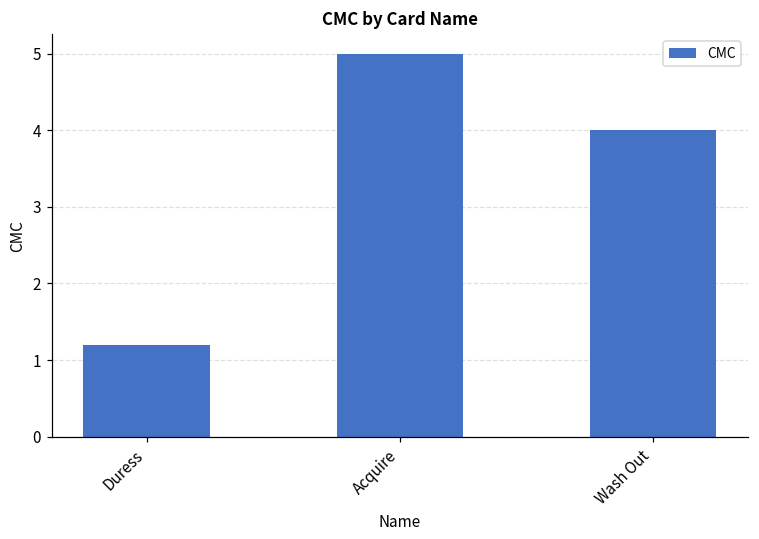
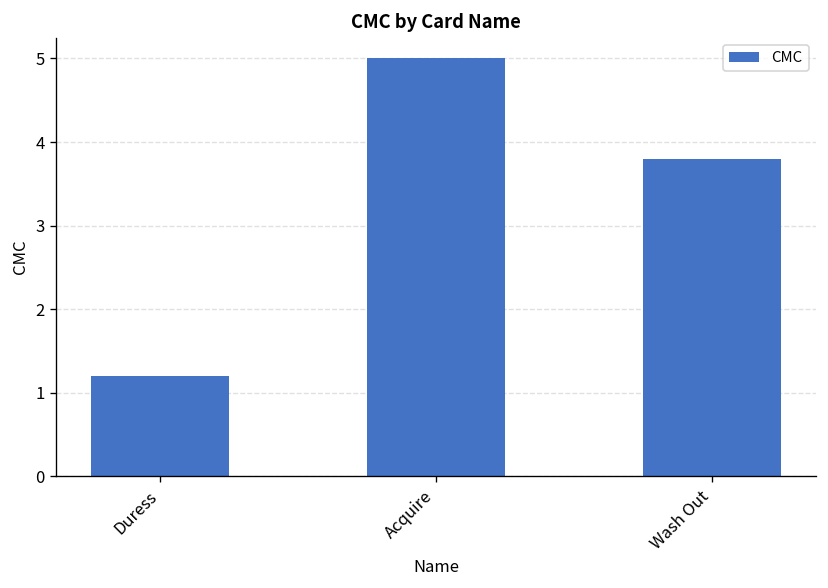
Wash Out: 4.0 -> 3.8
